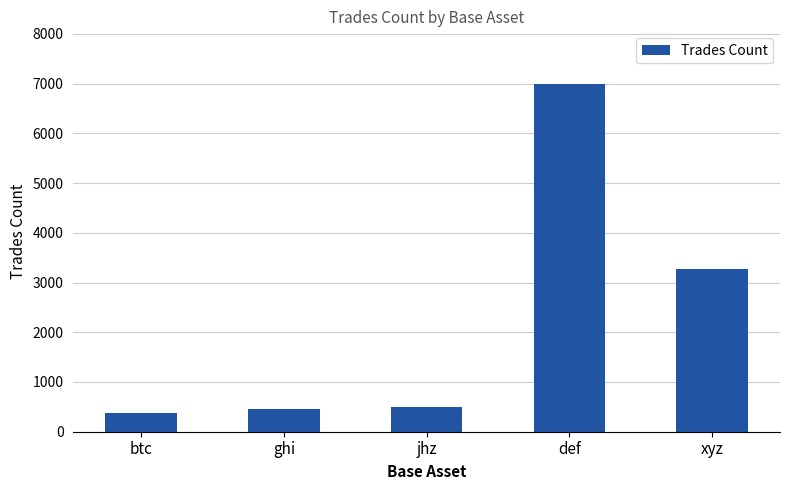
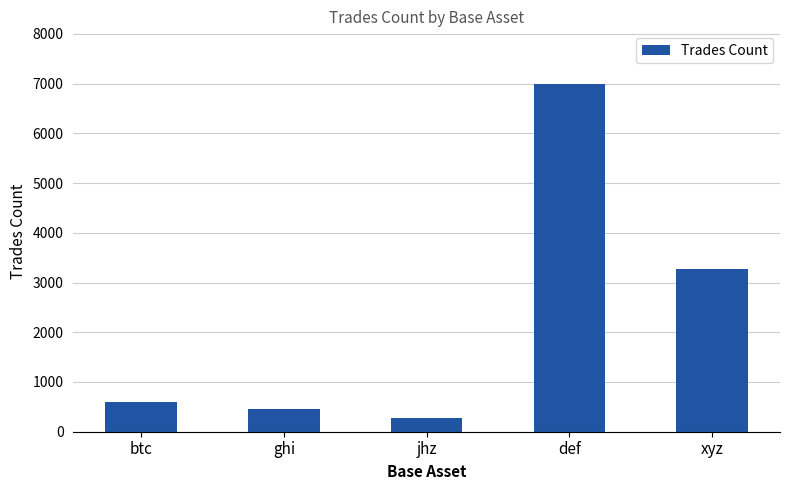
btc: 400 -> 600
jhz: 500 -> 300
